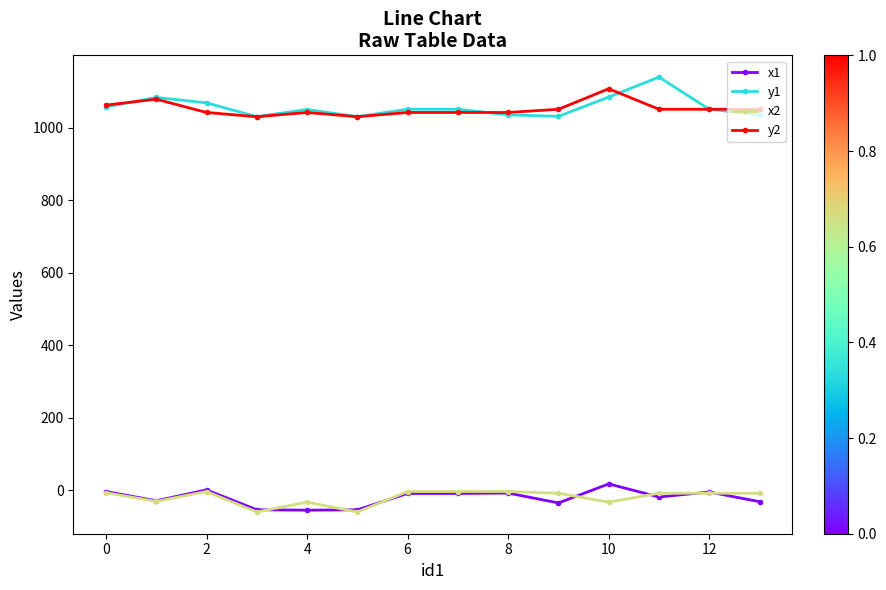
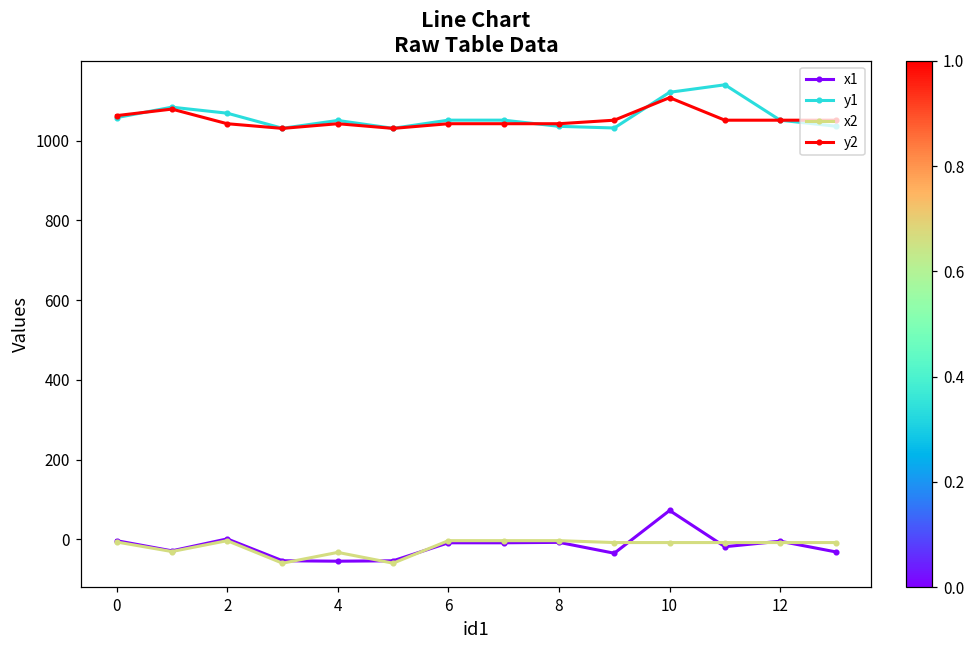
x1, 10: 20 -> 70
y1, 10: 1080 -> 1120
x2, 10: -30 -> -10
